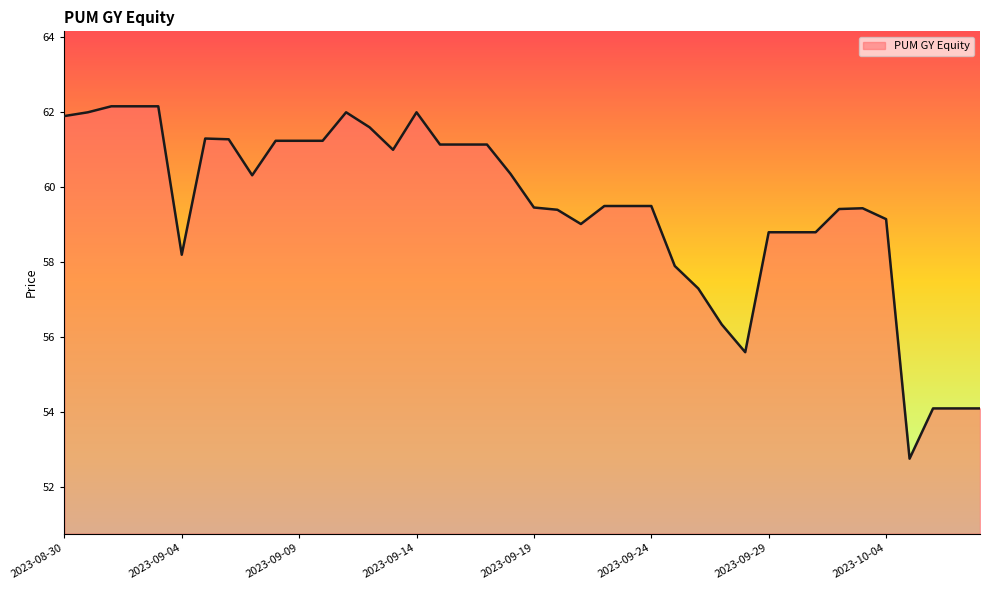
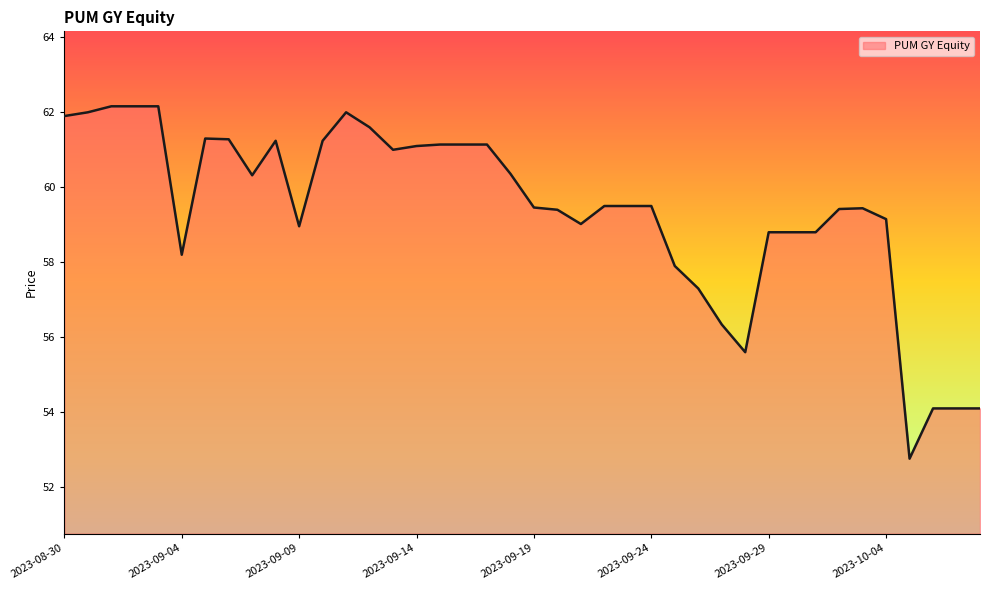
2023-09-09: 61.2 -> 59.0
2023-09-14: 62.0 -> 61.1
